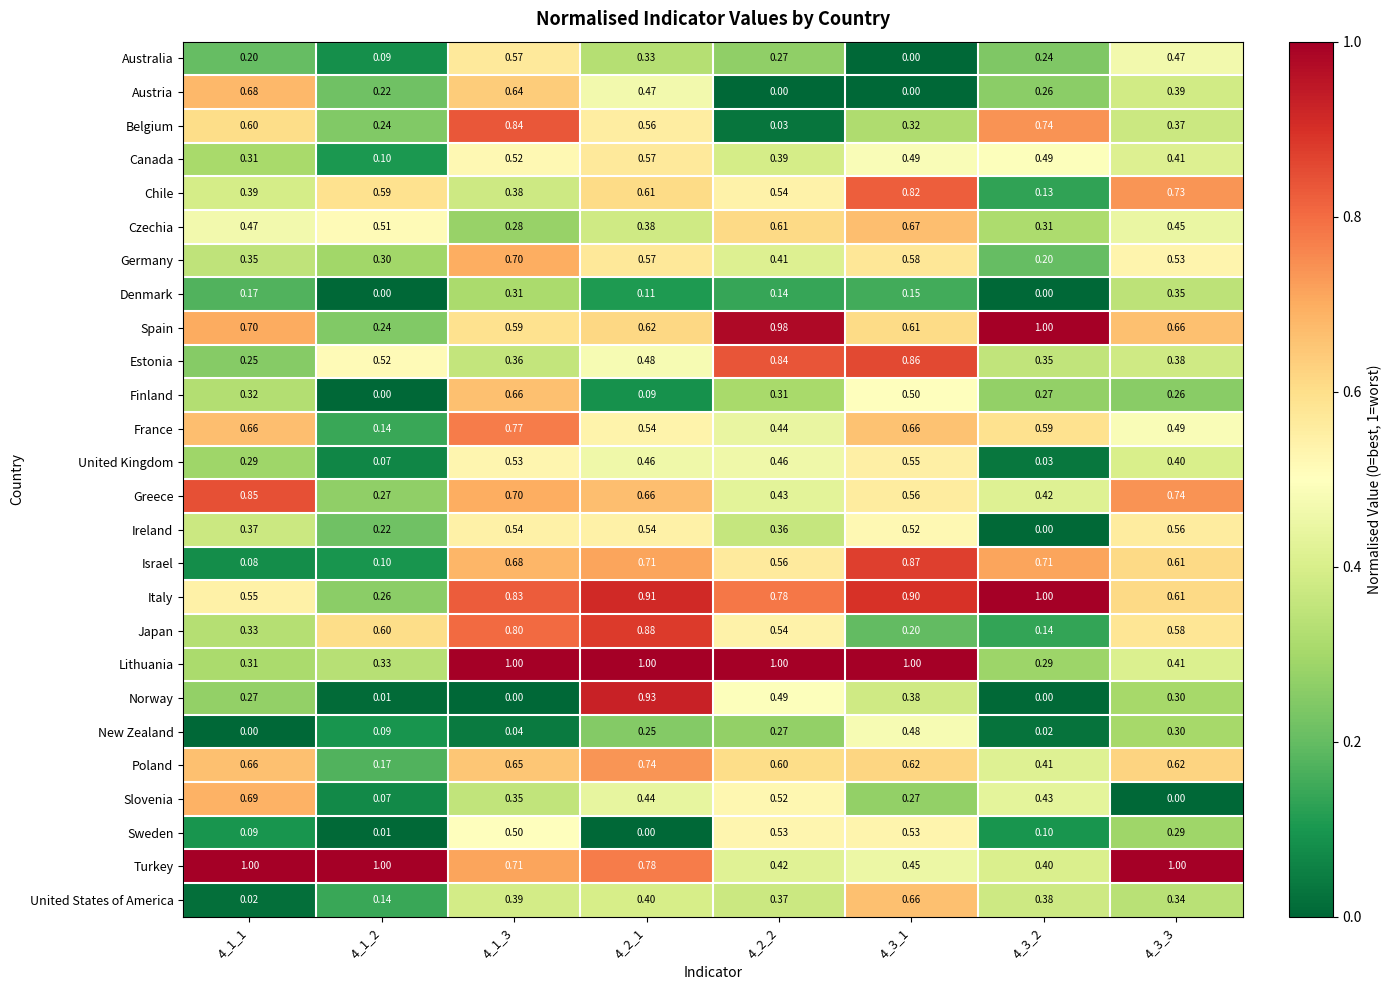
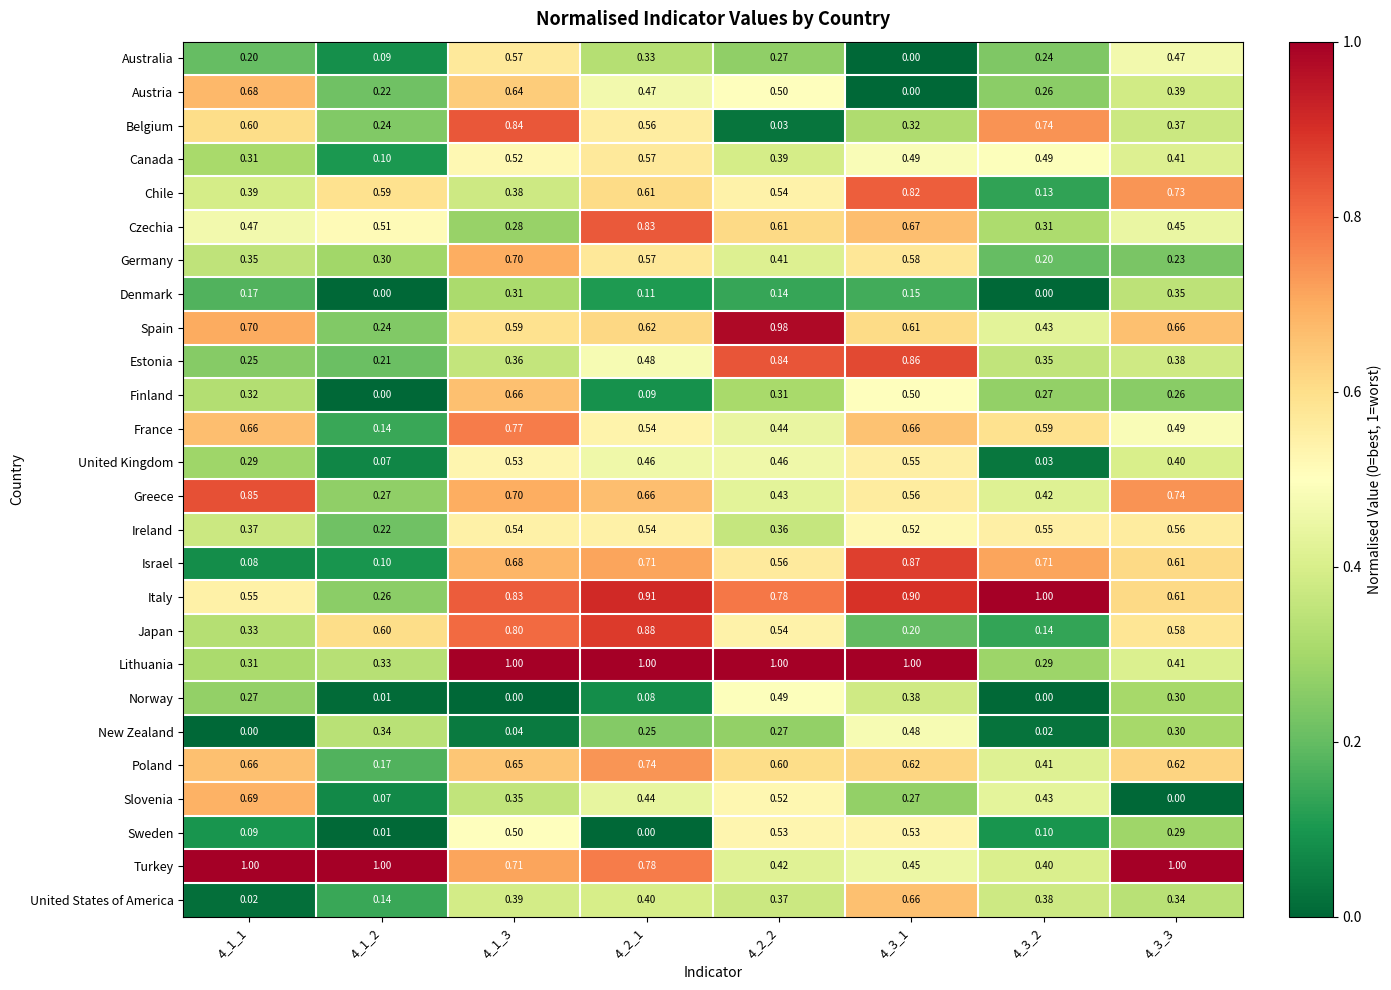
Austria, 4_2_2: 0.00 -> 0.50
Czechia, 4_2_1: 0.38 -> 0.83
Germany, 4_3_3: 0.53 -> 0.23
Spain, 4_3_2: 1.00 -> 0.43
Estonia, 4_1_2: 0.52 -> 0.21
Ireland, 4_3_2: 0.00 -> 0.55
Norway, 4_2_1: 0.93 -> 0.08
New Zealand, 4_1_2: 0.09 -> 0.34
